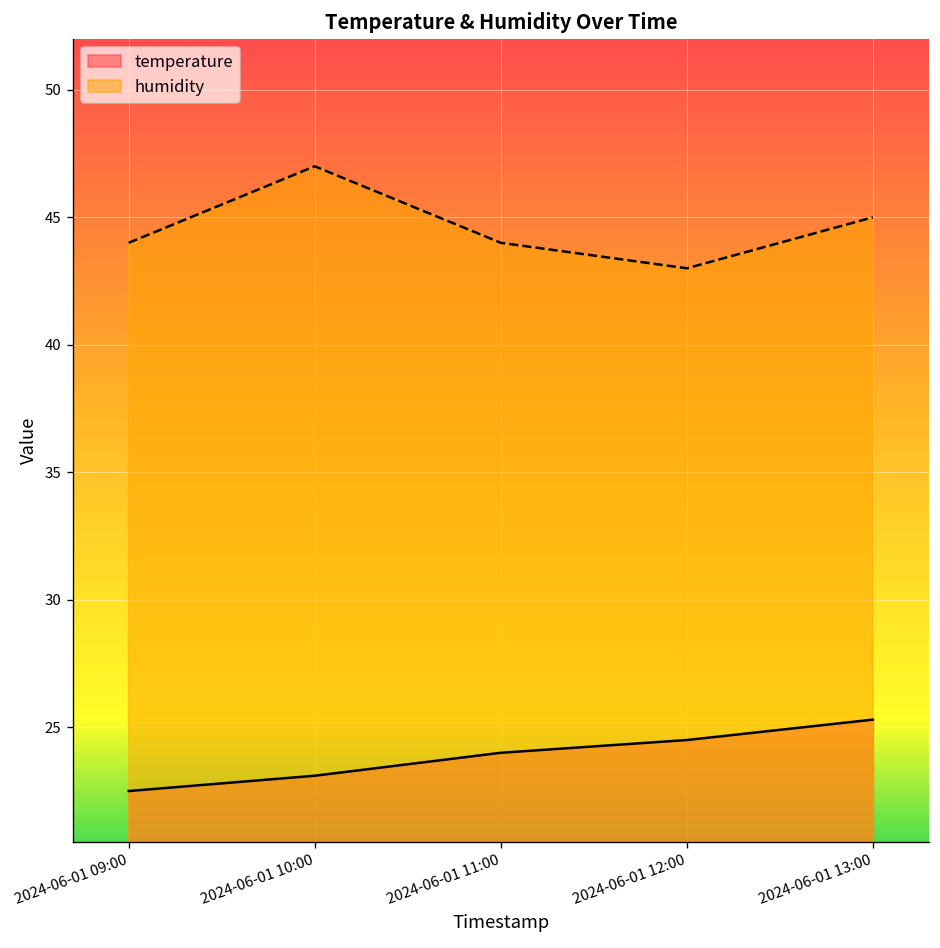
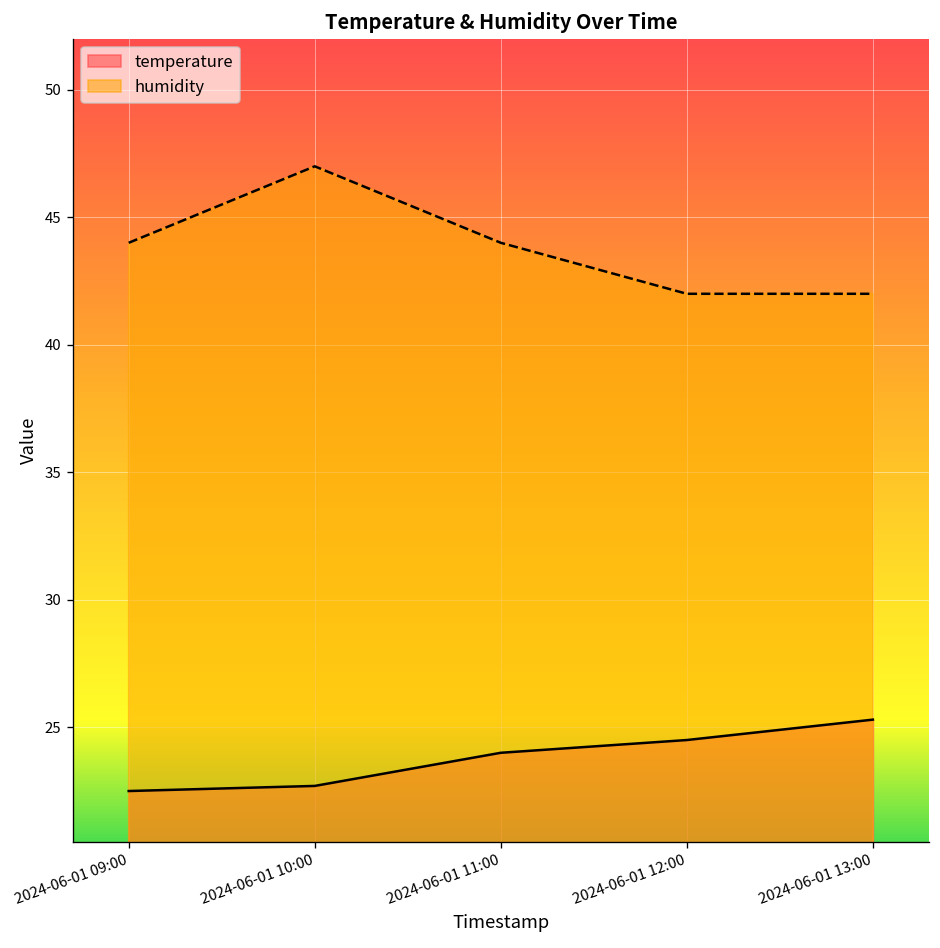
temperature, 2024-06-01 10:00: 23.1 -> 22.7
humidity, 2024-06-01 12:00: 43 -> 42
humidity, 2024-06-01 13:00: 45 -> 42
